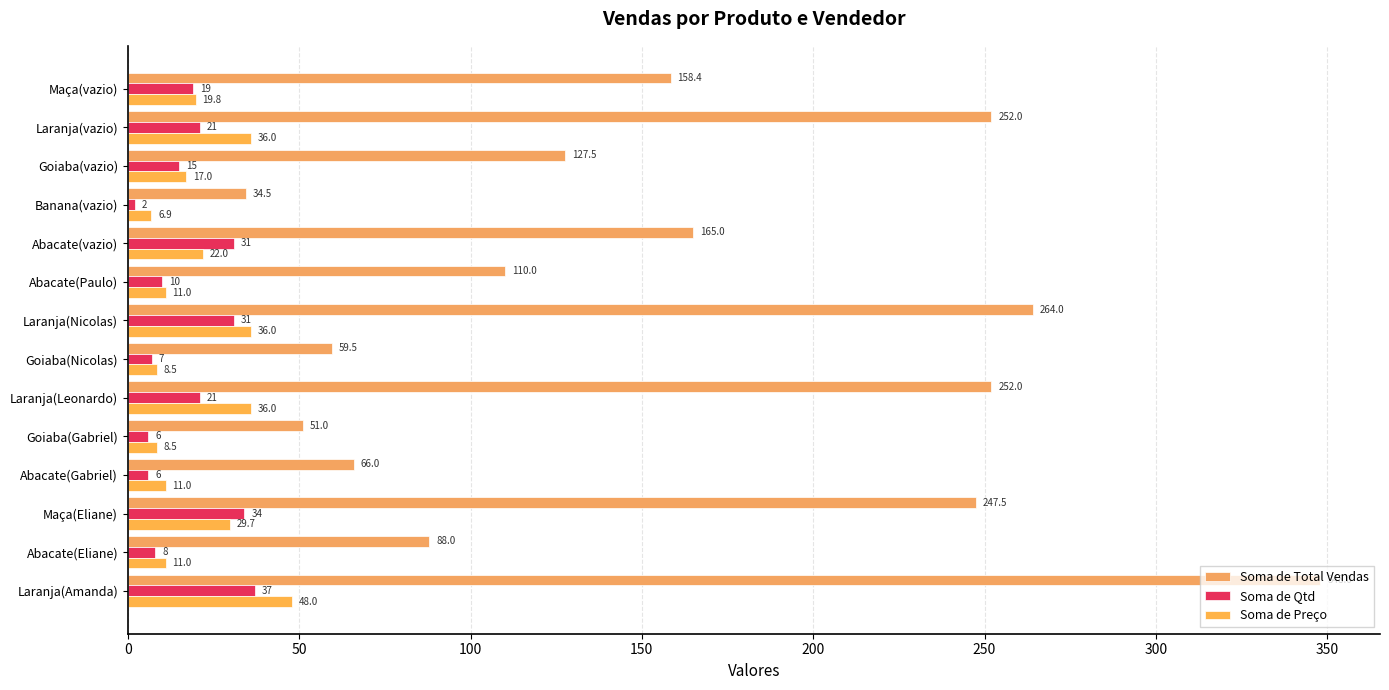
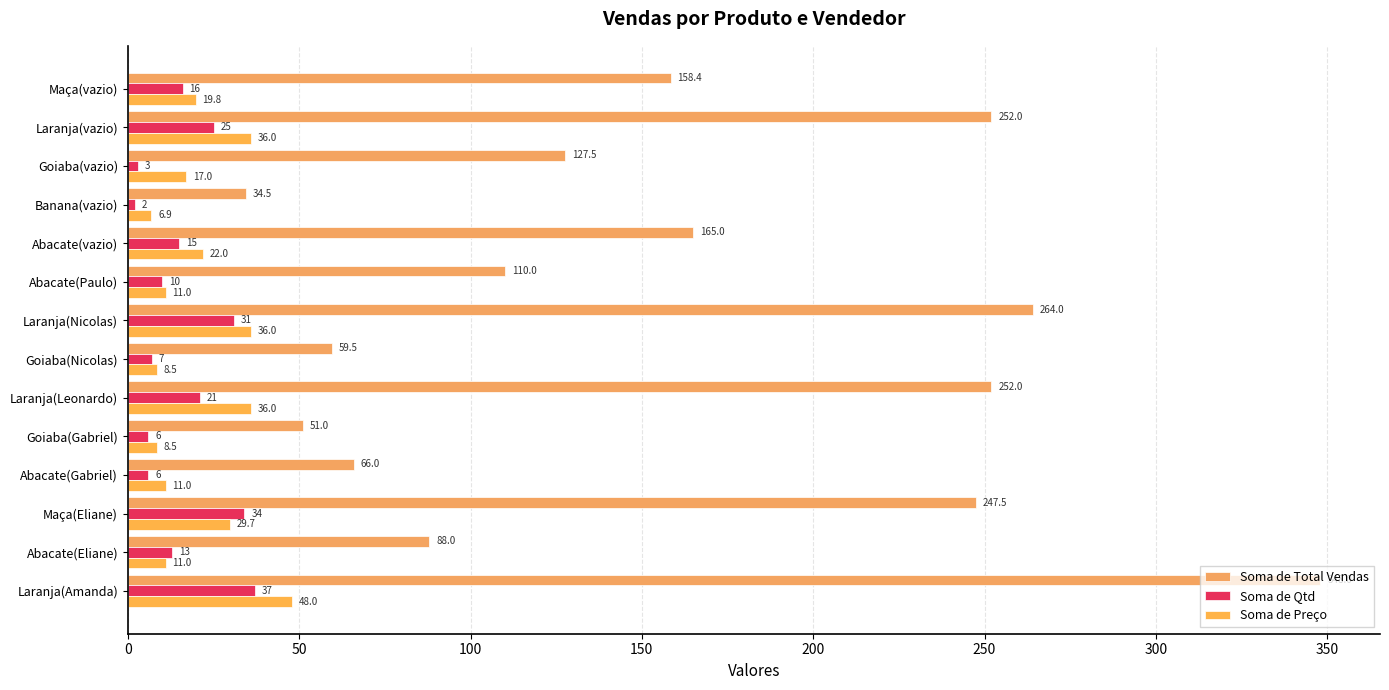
Soma de Qtd, Maça(vazio): 19 -> 16
Soma de Qtd, Laranja(vazio): 21 -> 25
Soma de Qtd, Goiaba(vazio): 15 -> 3
Soma de Qtd, Abacate(vazio): 31 -> 15
Soma de Qtd, Abacate(Eliane): 8 -> 13
